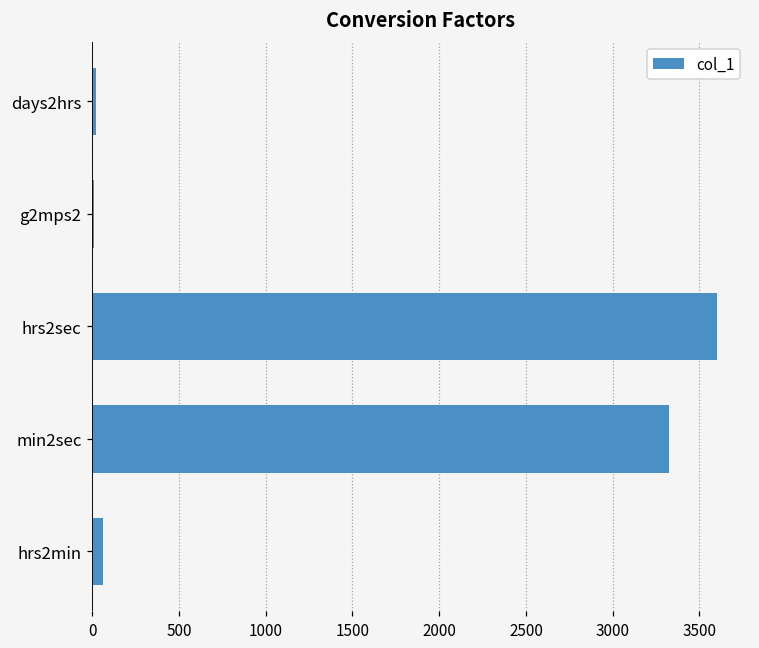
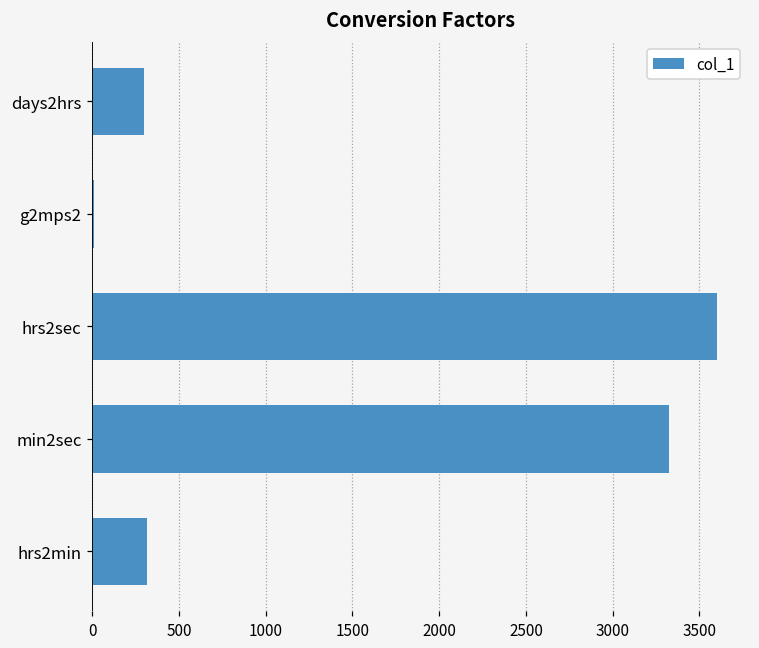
days2hrs: 20 -> 300
hrs2min: 60 -> 320
